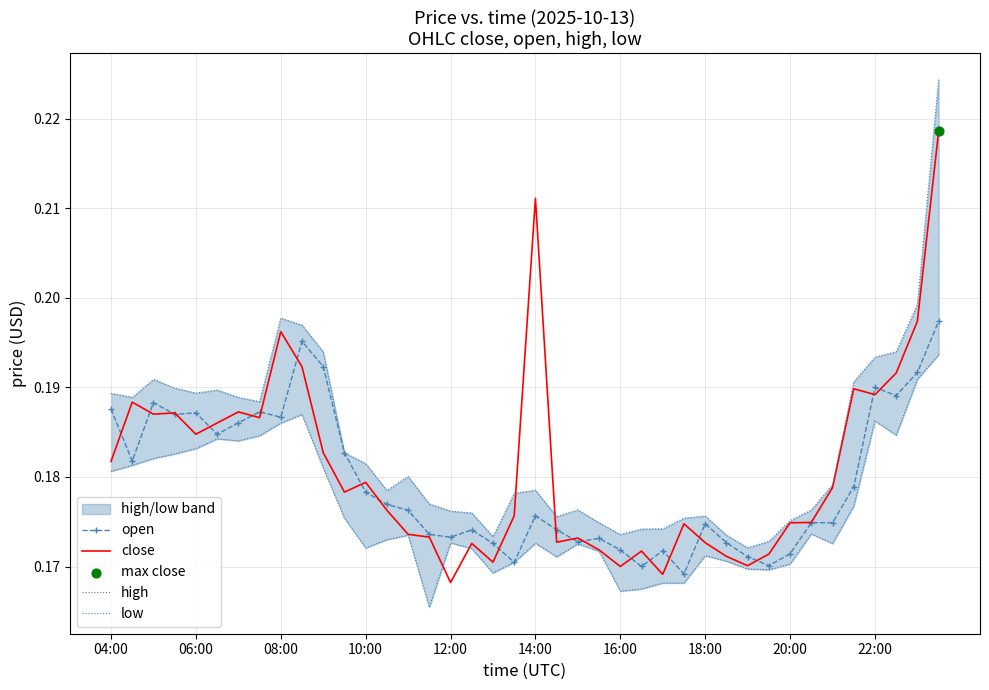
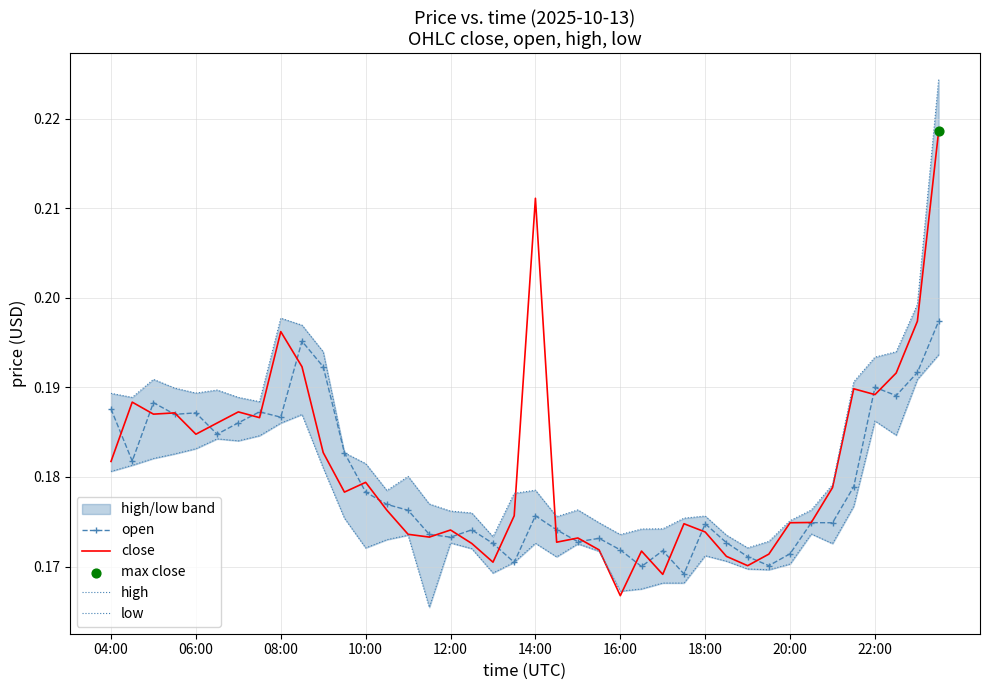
close, 12:00: 0.168 -> 0.174
close, 16:00: 0.170 -> 0.167
close, 18:00: 0.173 -> 0.174
